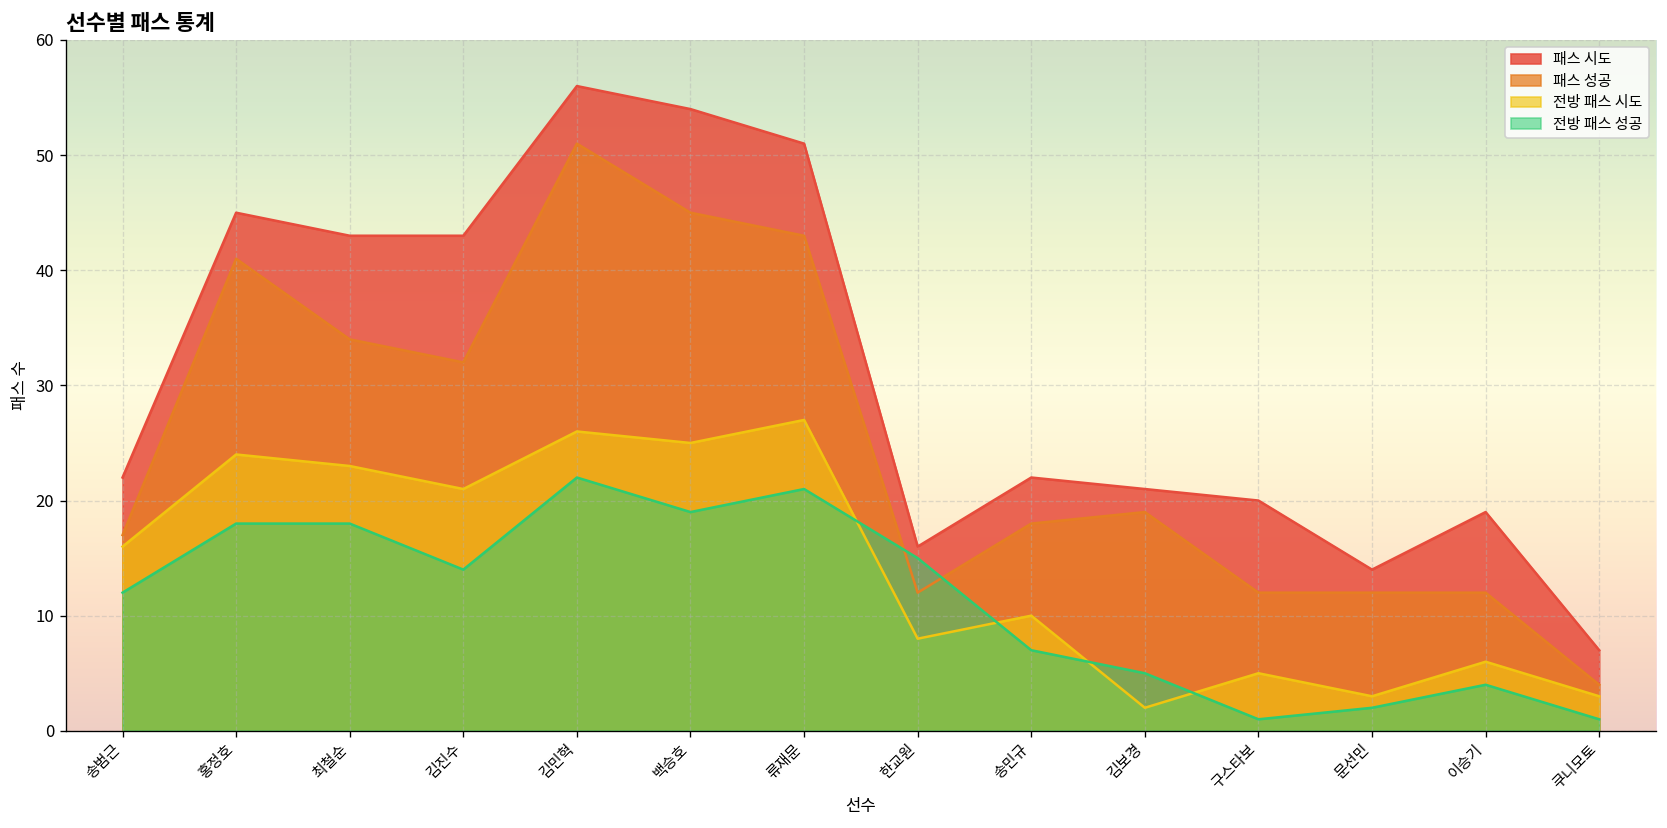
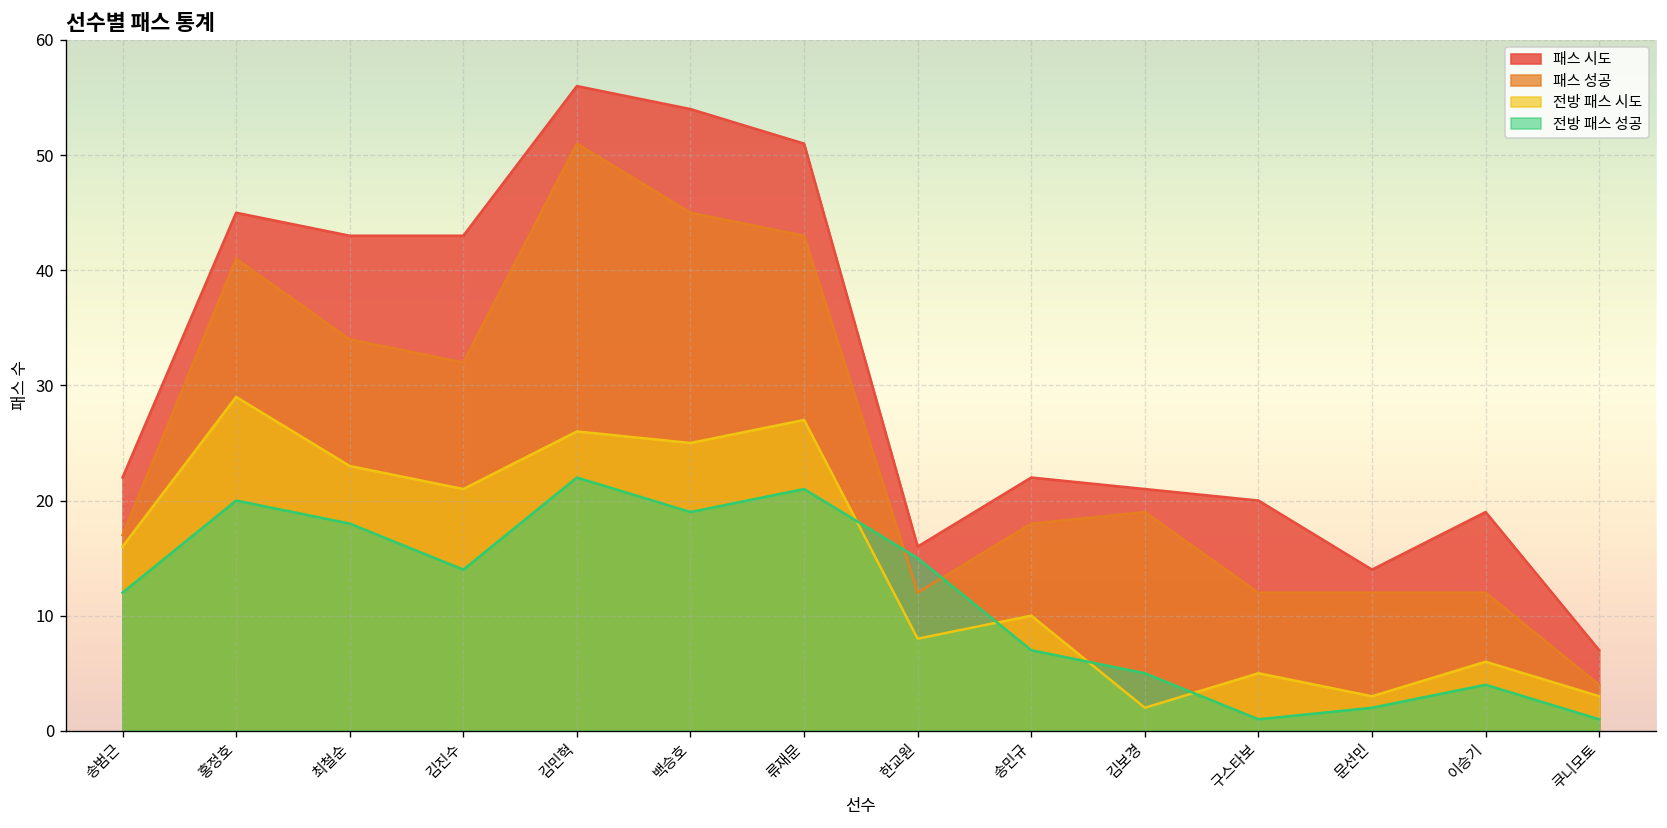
전방 패스 시도, 홍정호: 24 -> 29
전방 패스 성공, 홍정호: 18 -> 20
